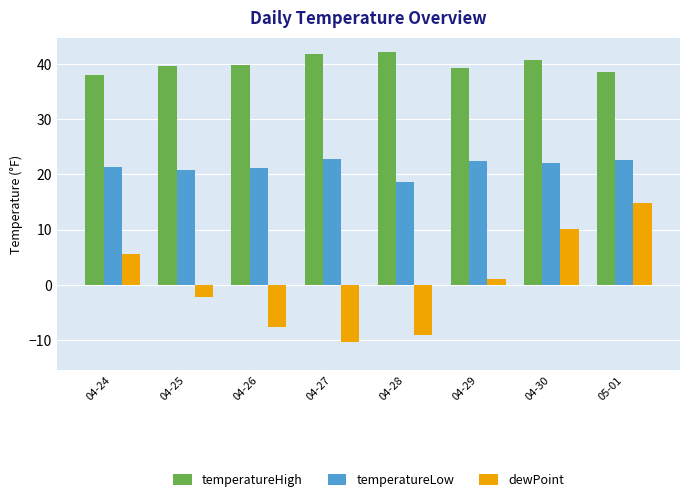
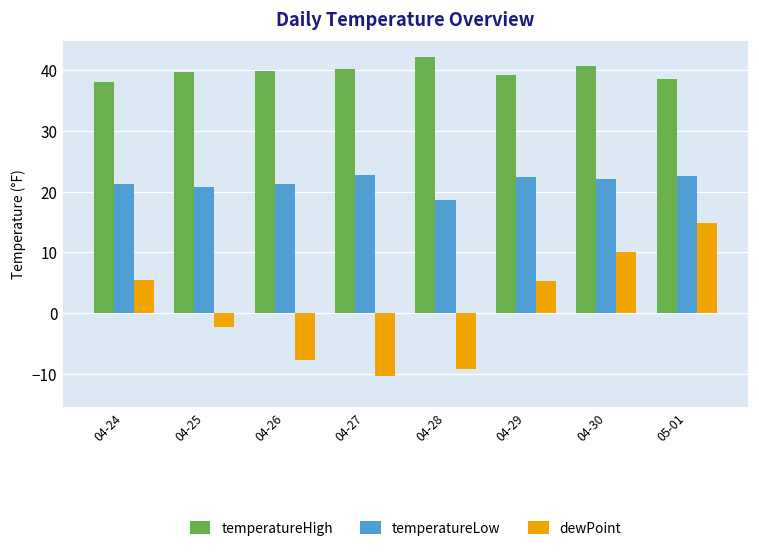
temperatureHigh, 04-27: 42 -> 40
dewPoint, 04-29: 1 -> 5
